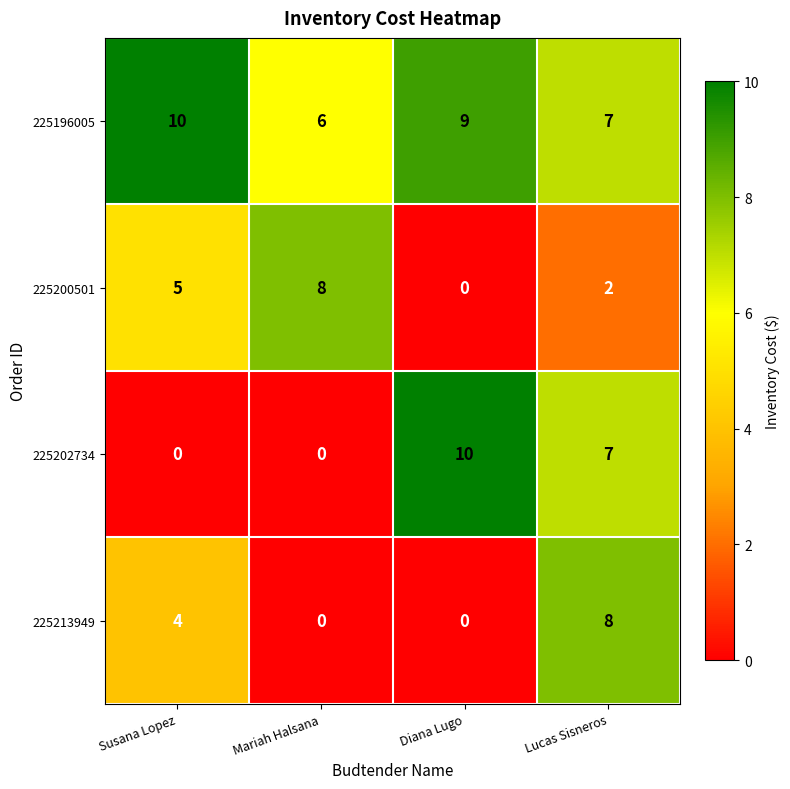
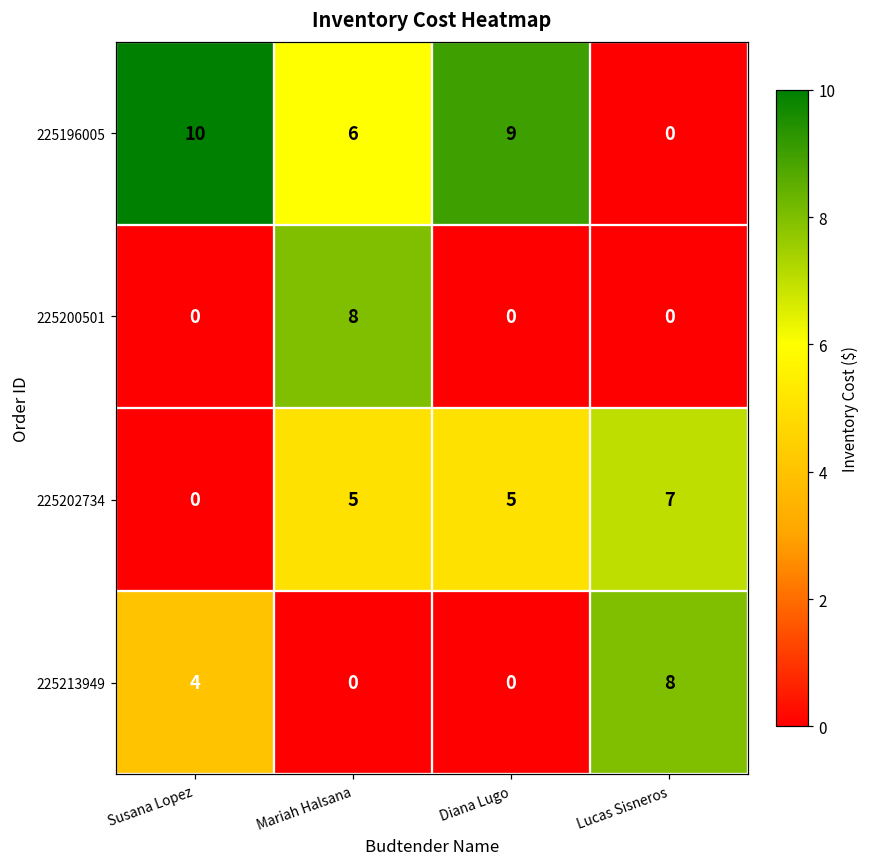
225196005, Lucas Sisneros: 7 -> 0
225200501, Susana Lopez: 5 -> 0
225200501, Lucas Sisneros: 2 -> 0
225202734, Mariah Halsana: 0 -> 5
225202734, Diana Lugo: 10 -> 5
